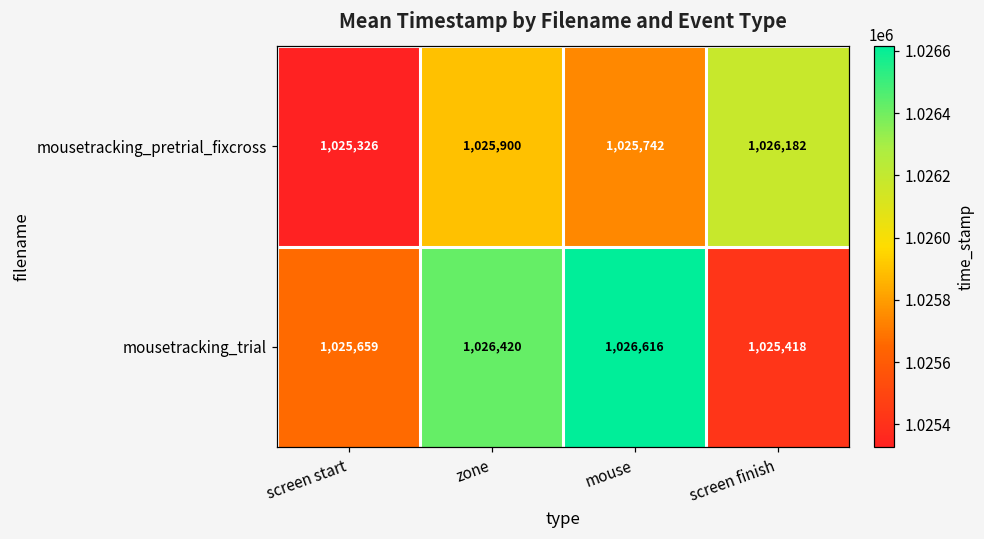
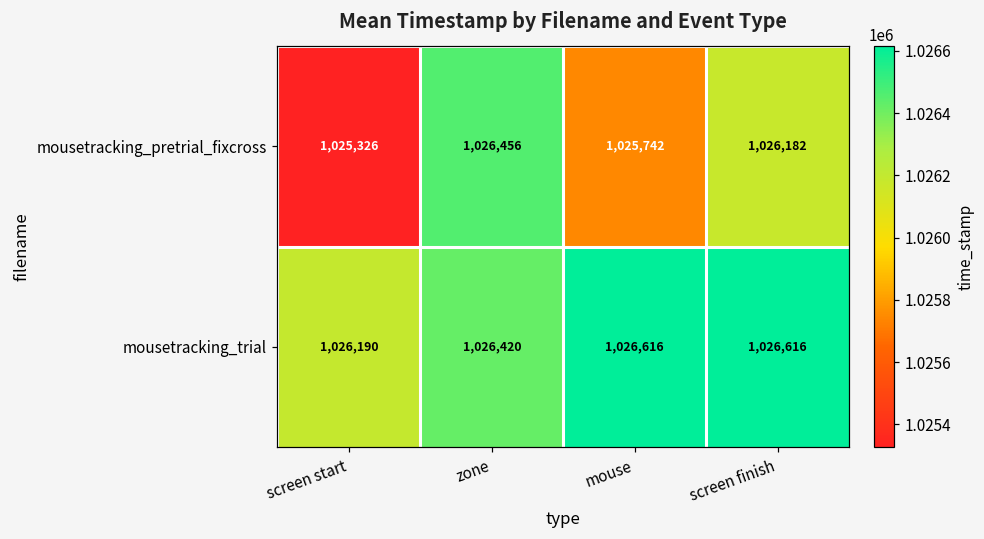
mousetracking_pretrial_fixcross, zone: 1,025,900 -> 1,026,456
mousetracking_trial, screen start: 1,025,659 -> 1,026,190
mousetracking_trial, screen finish: 1,025,418 -> 1,026,616
